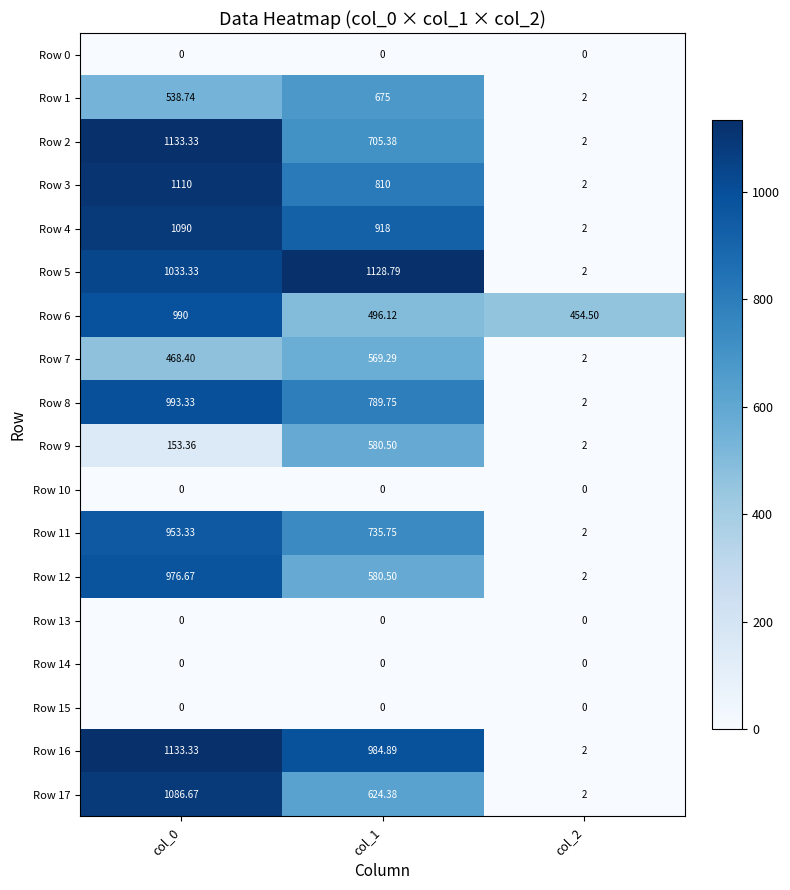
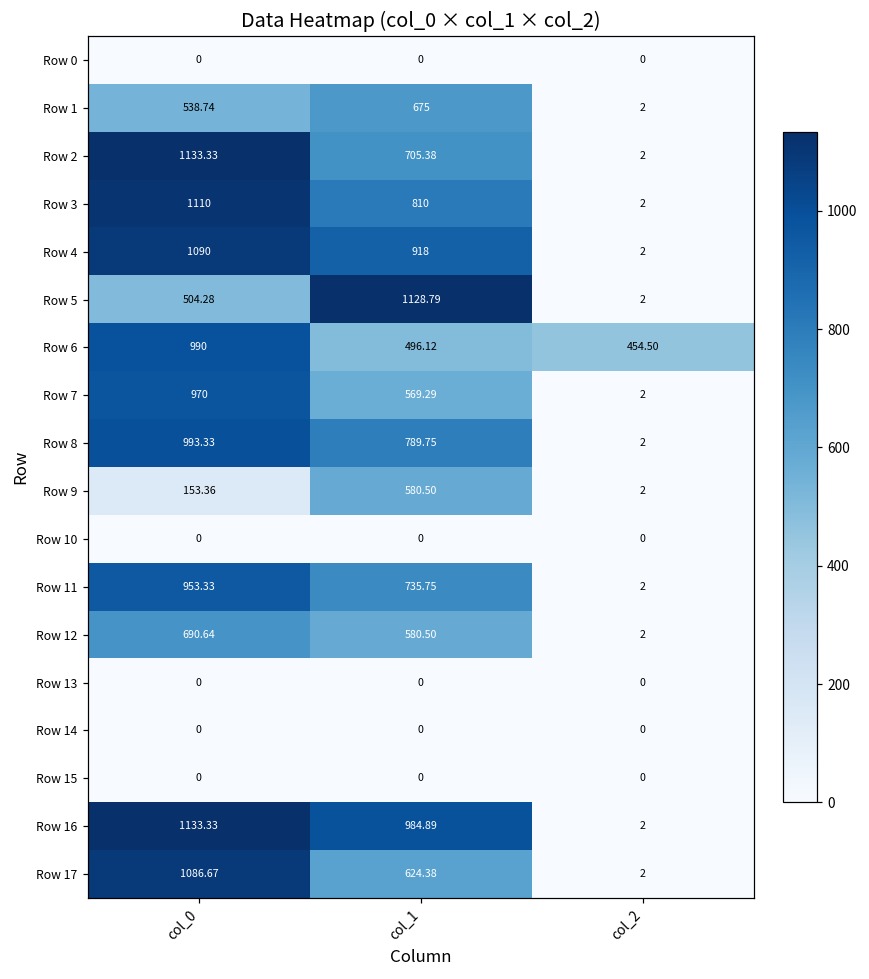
Row 5, col_0: 1033.33 -> 504.28
Row 7, col_0: 468.40 -> 970
Row 12, col_0: 976.67 -> 690.64
